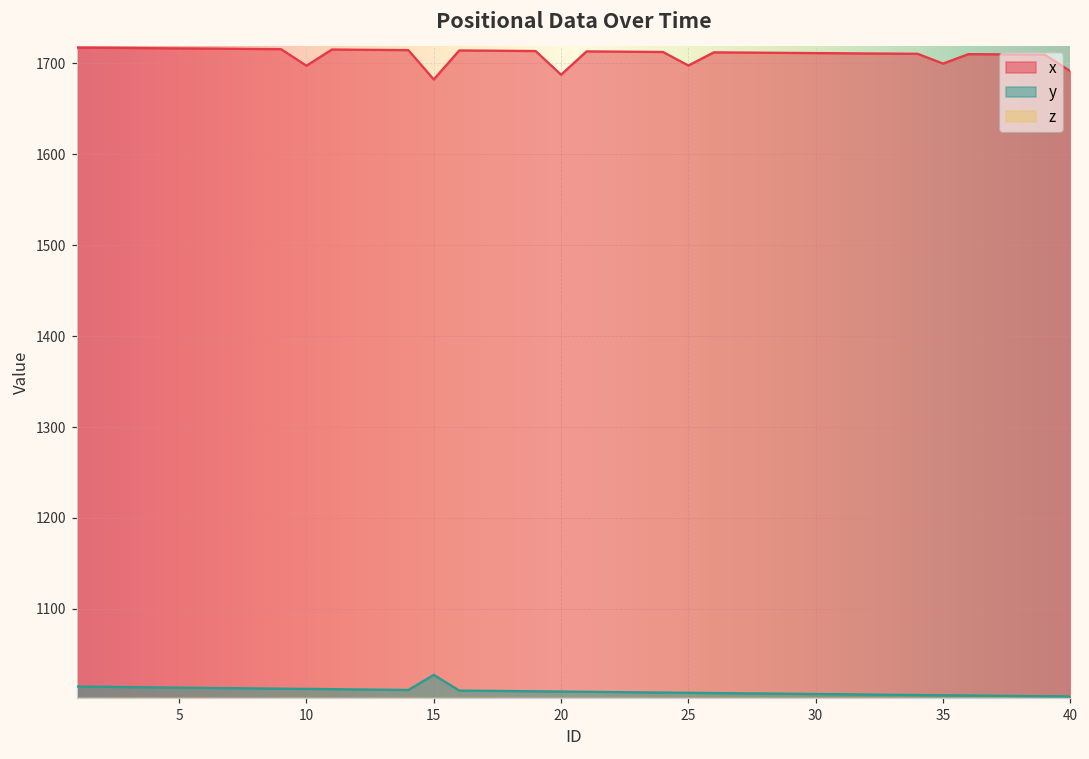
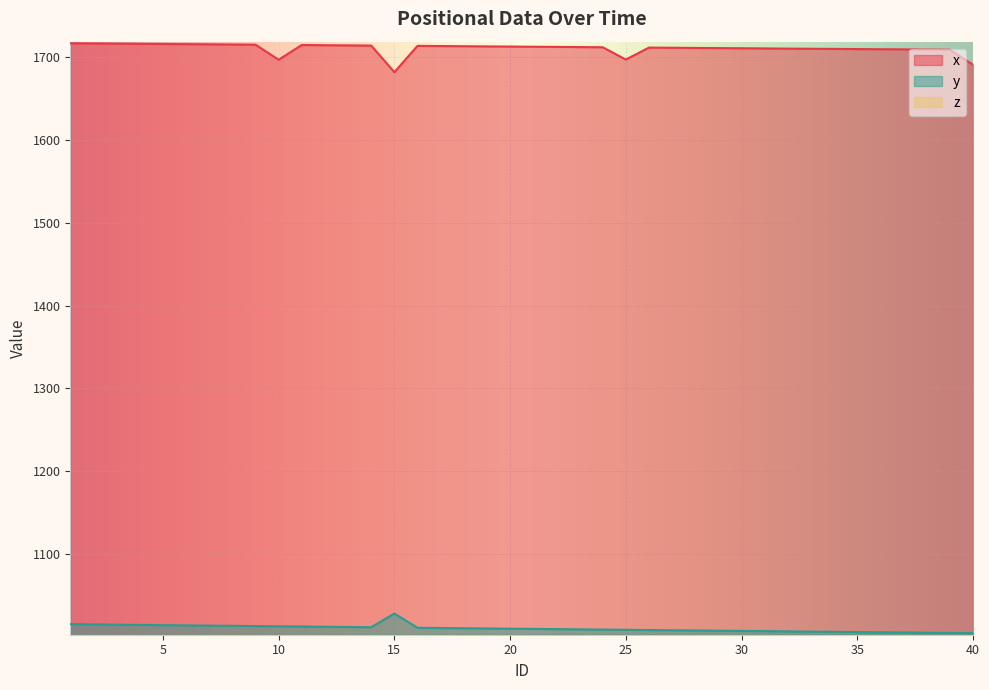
x, 20: 1690 -> 1710
x, 35: 1700 -> 1710
